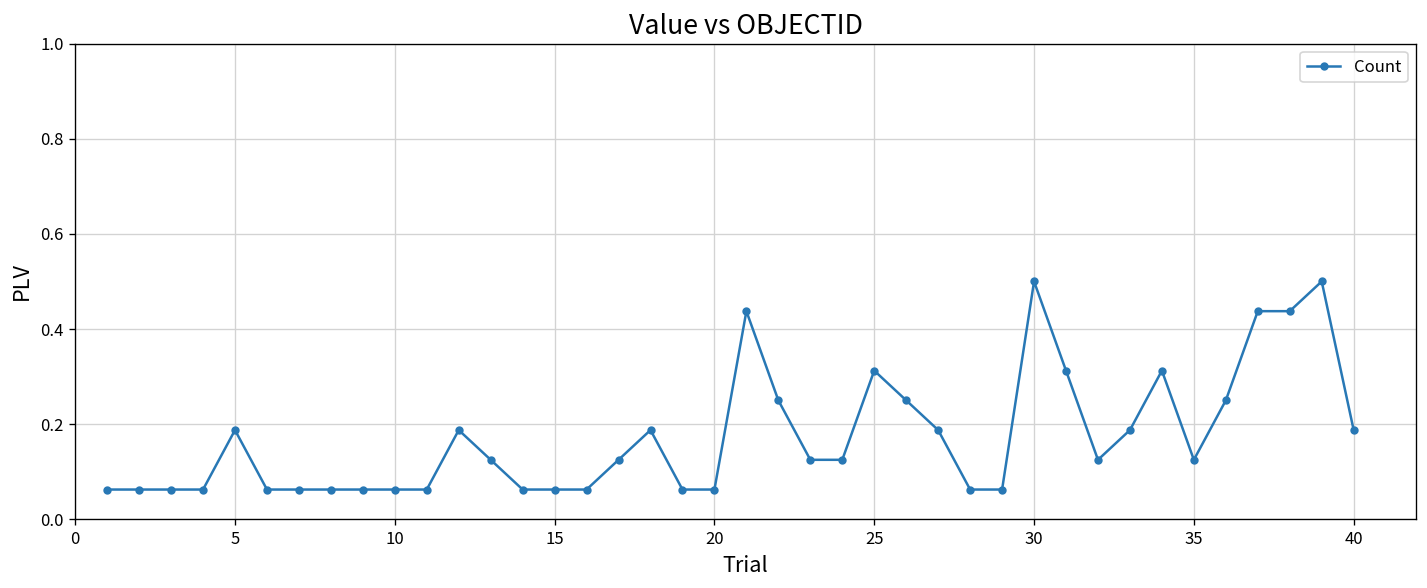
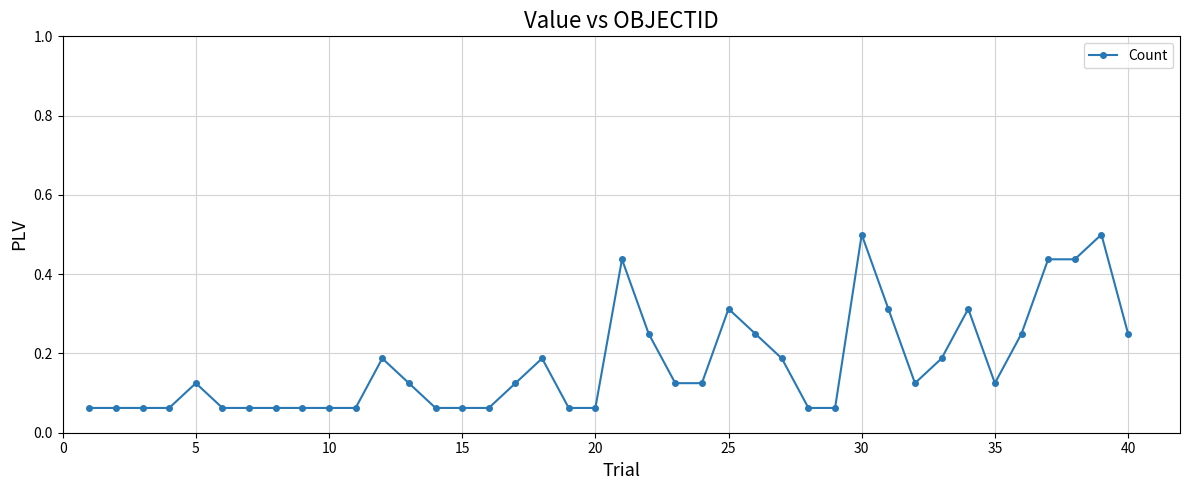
5: 0.19 -> 0.13
40: 0.19 -> 0.25
